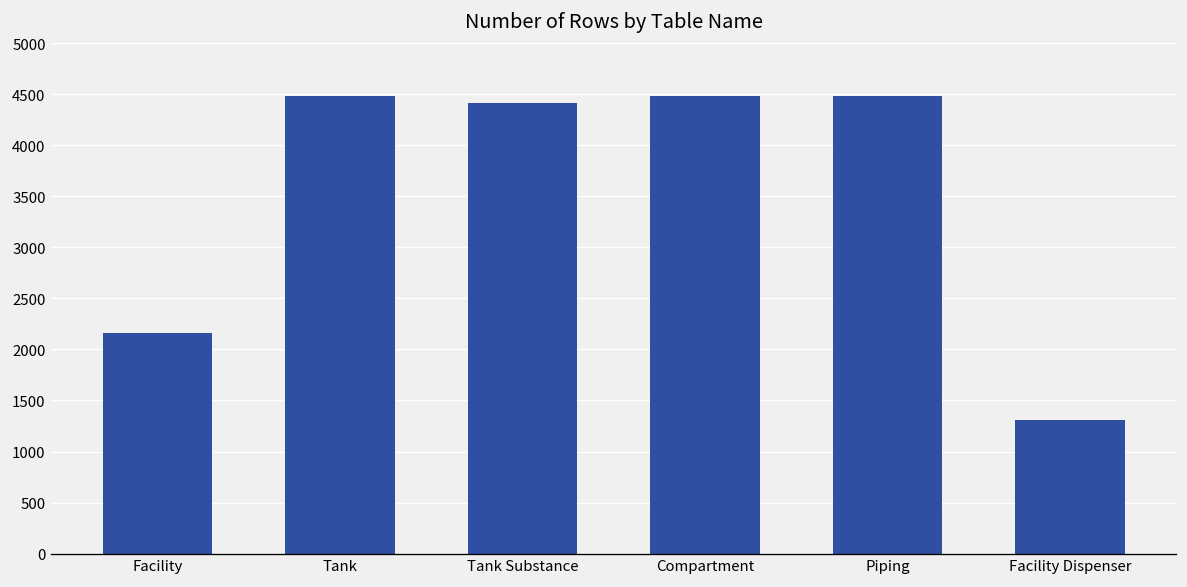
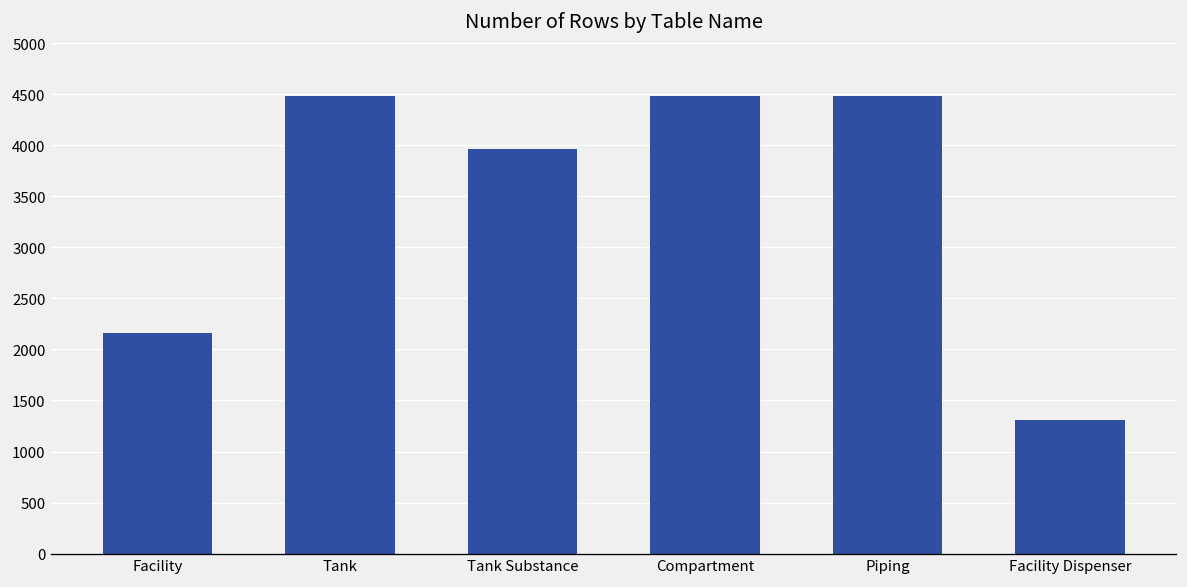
Tank Substance: 4400 -> 4000
